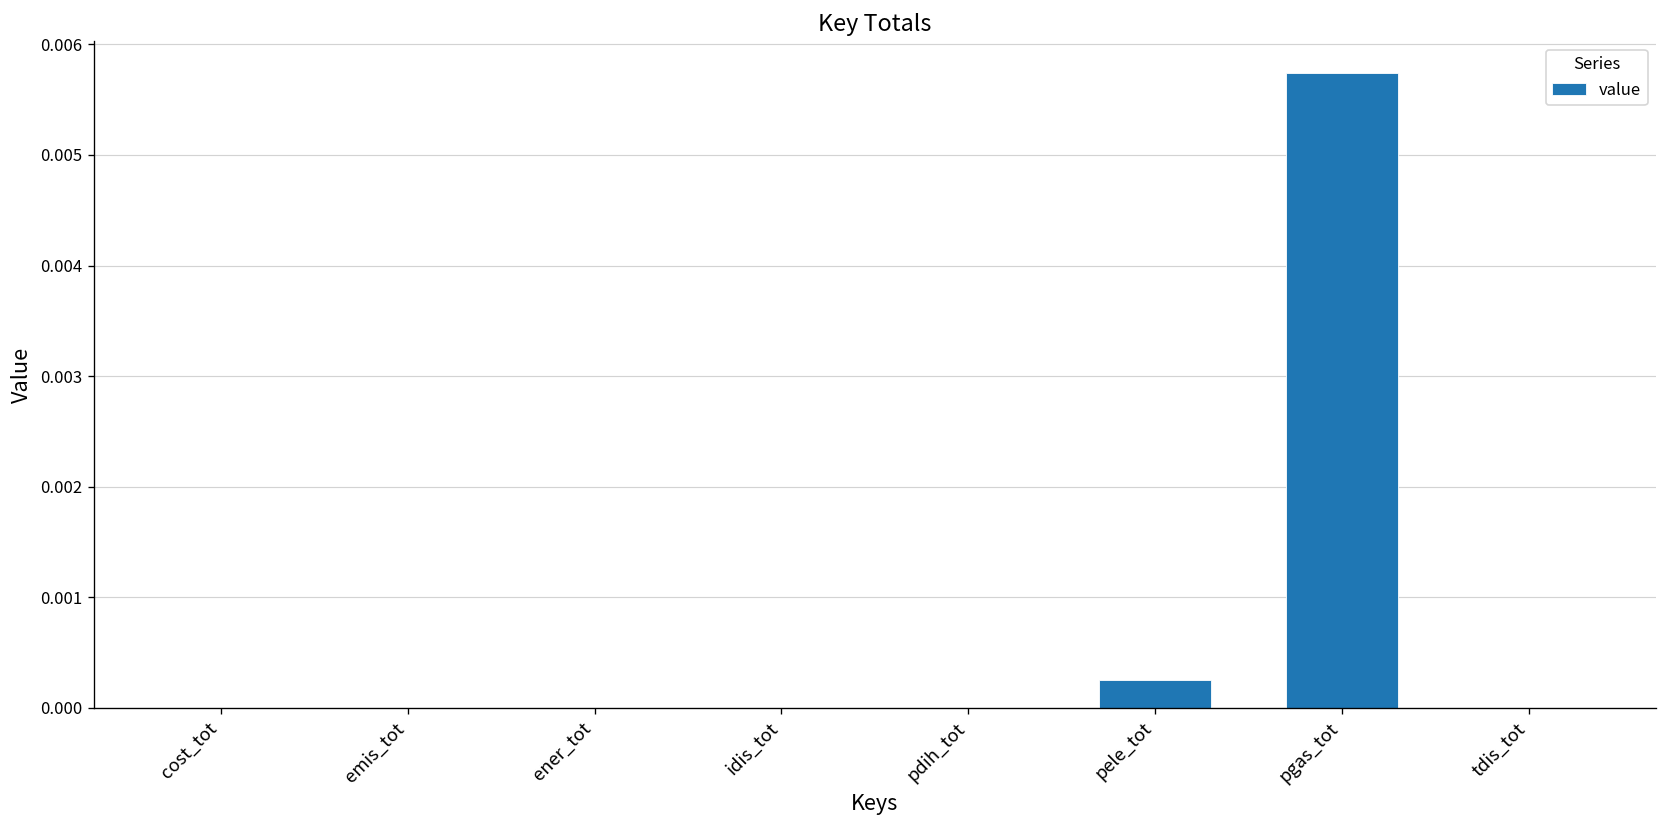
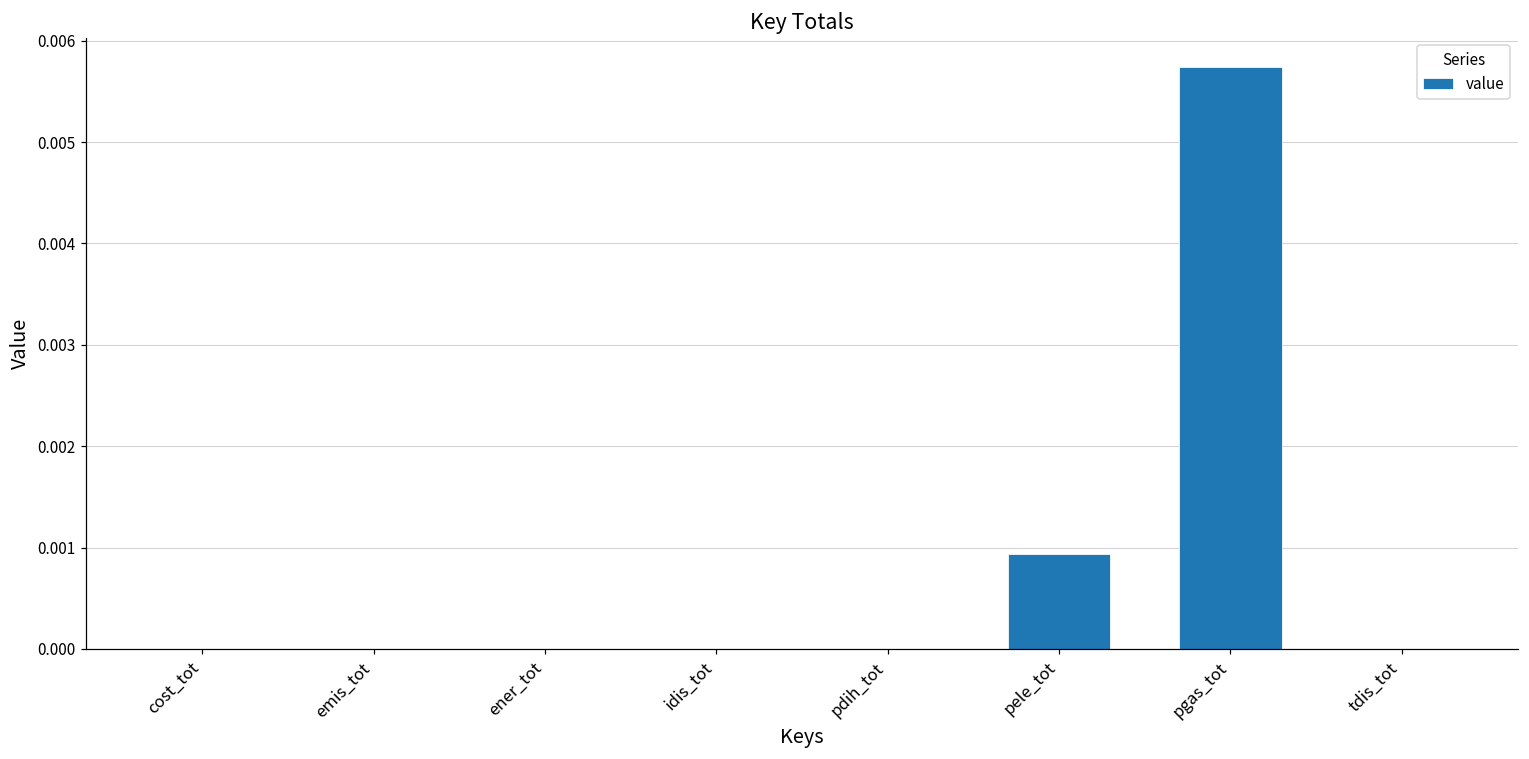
pele_tot: 0.0003 -> 0.0009
